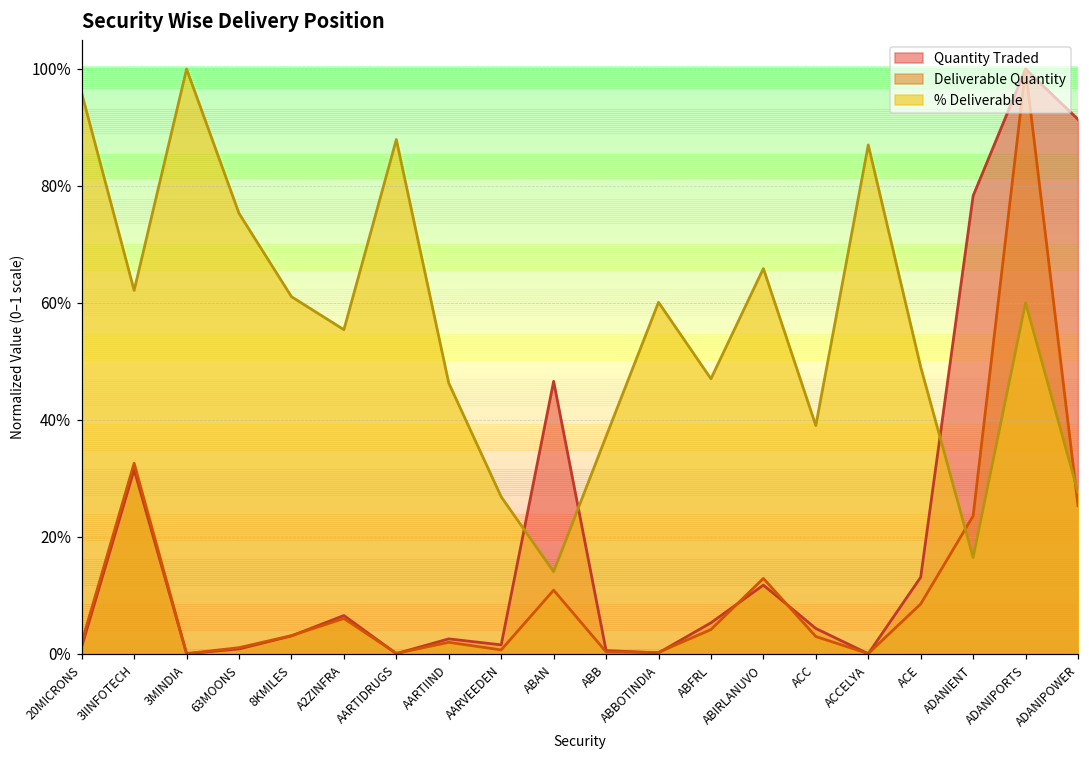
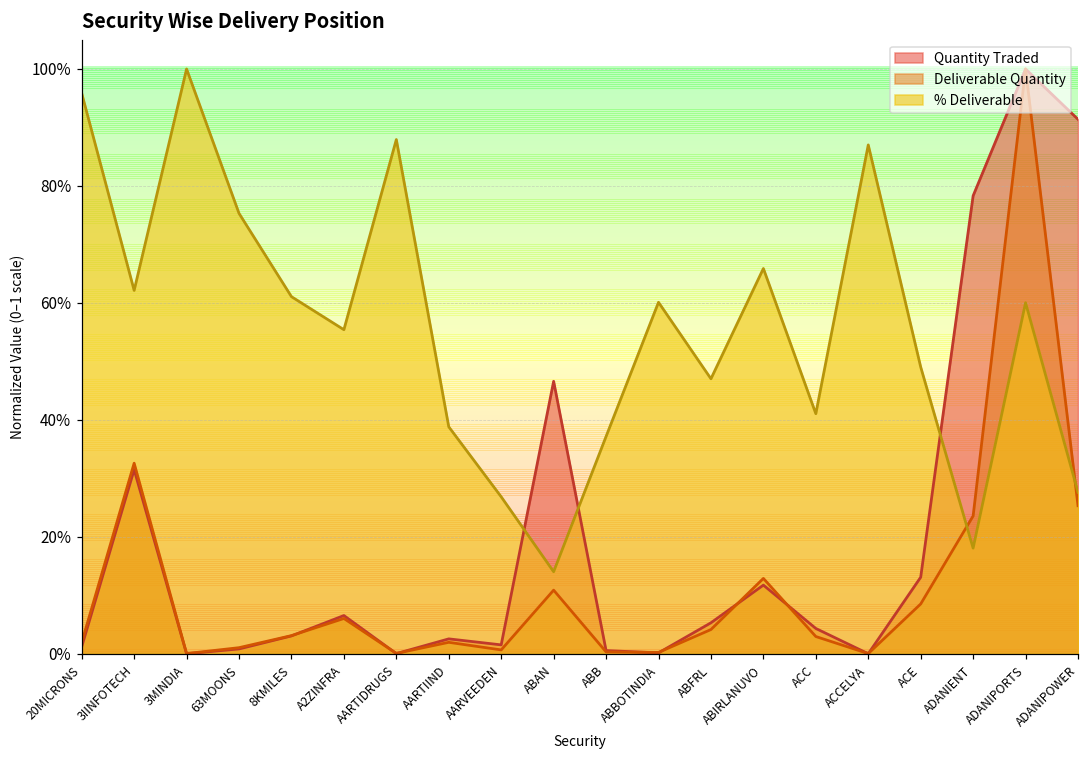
% Deliverable, AARTIIND: 46% -> 39%
% Deliverable, ACC: 39% -> 41%
% Deliverable, ADANIENT: 17% -> 18%
